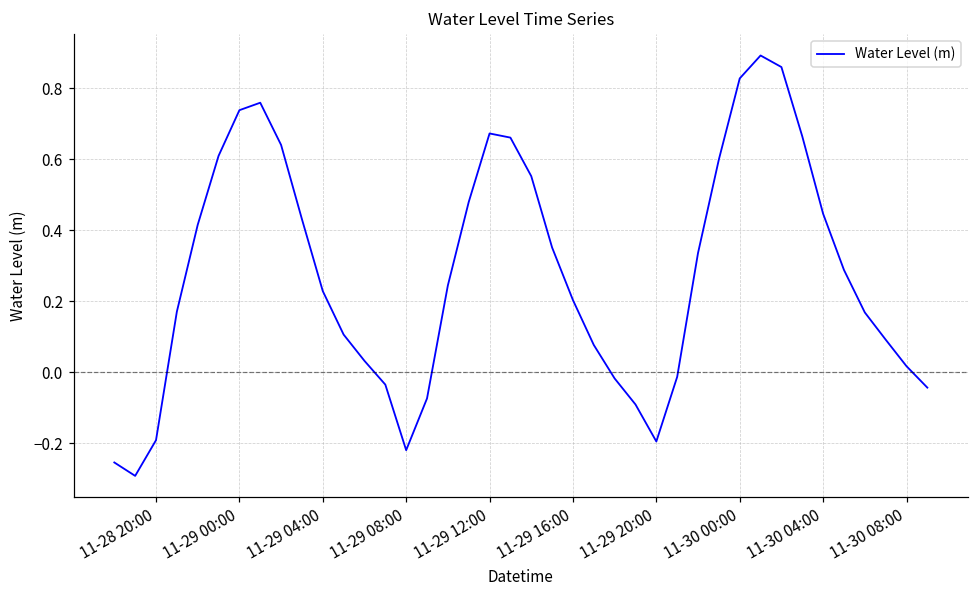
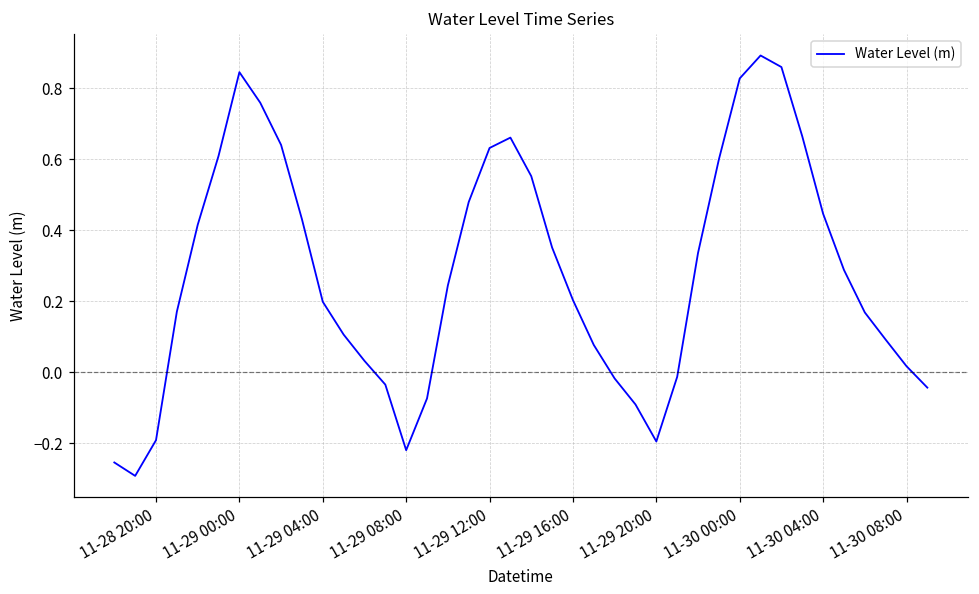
11-29 00:00: 0.74 -> 0.84
11-29 04:00: 0.23 -> 0.20
11-29 12:00: 0.67 -> 0.63
